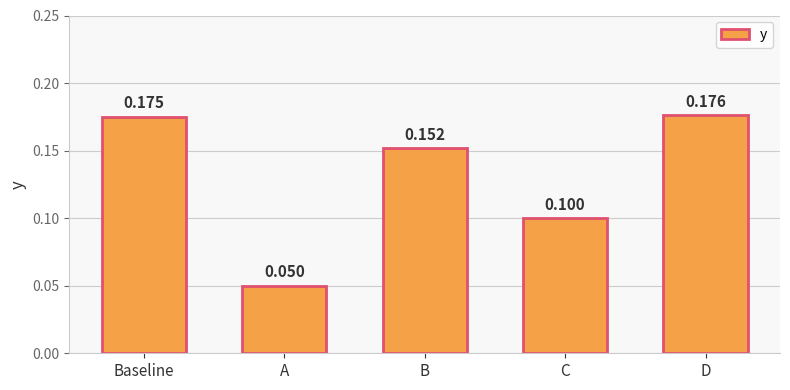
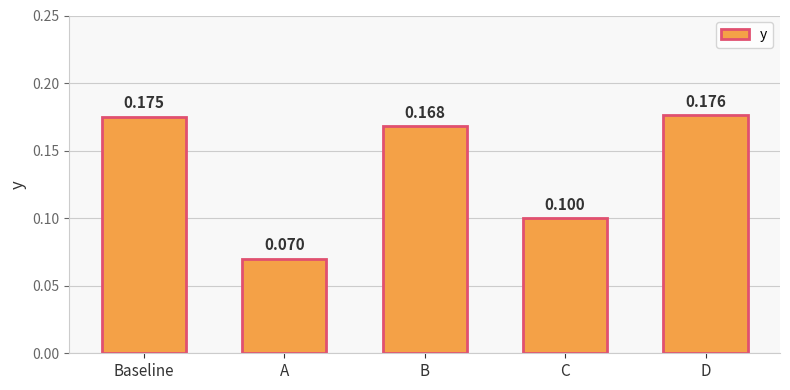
A: 0.050 -> 0.070
B: 0.152 -> 0.168
